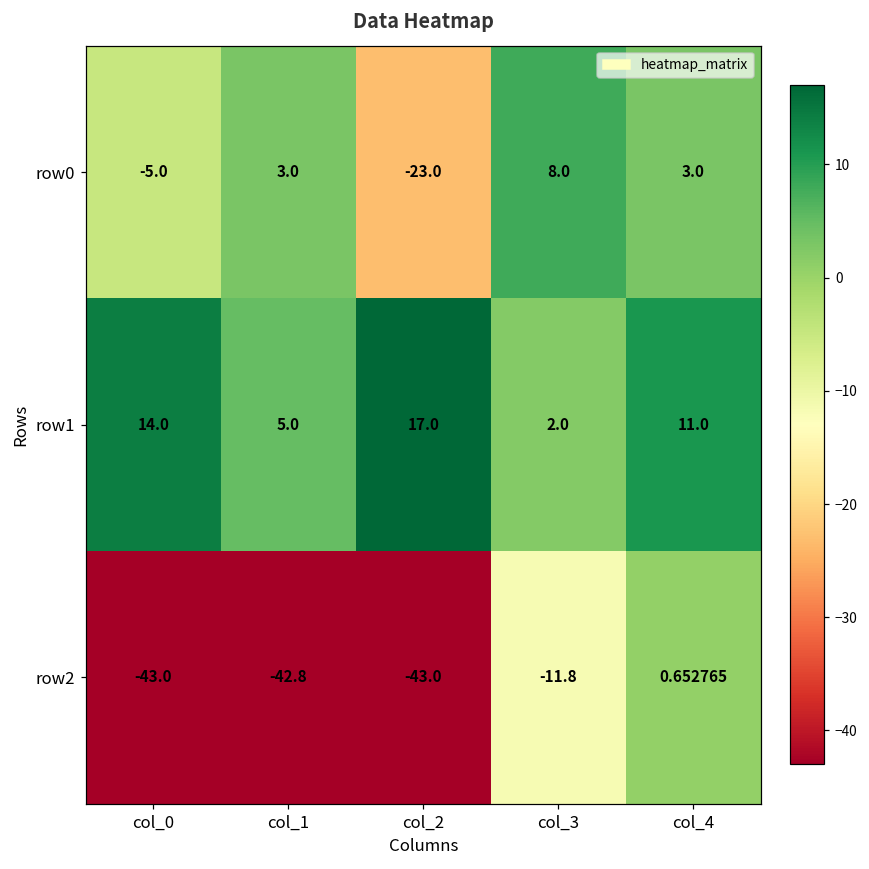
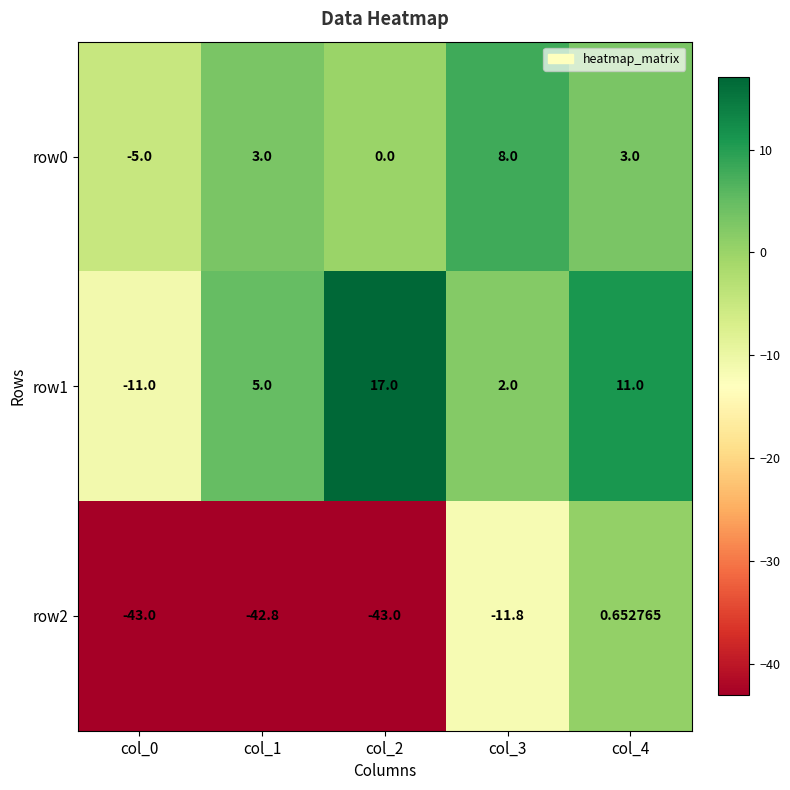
row0, col_2: -23.0 -> 0.0
row1, col_0: 14.0 -> -11.0
